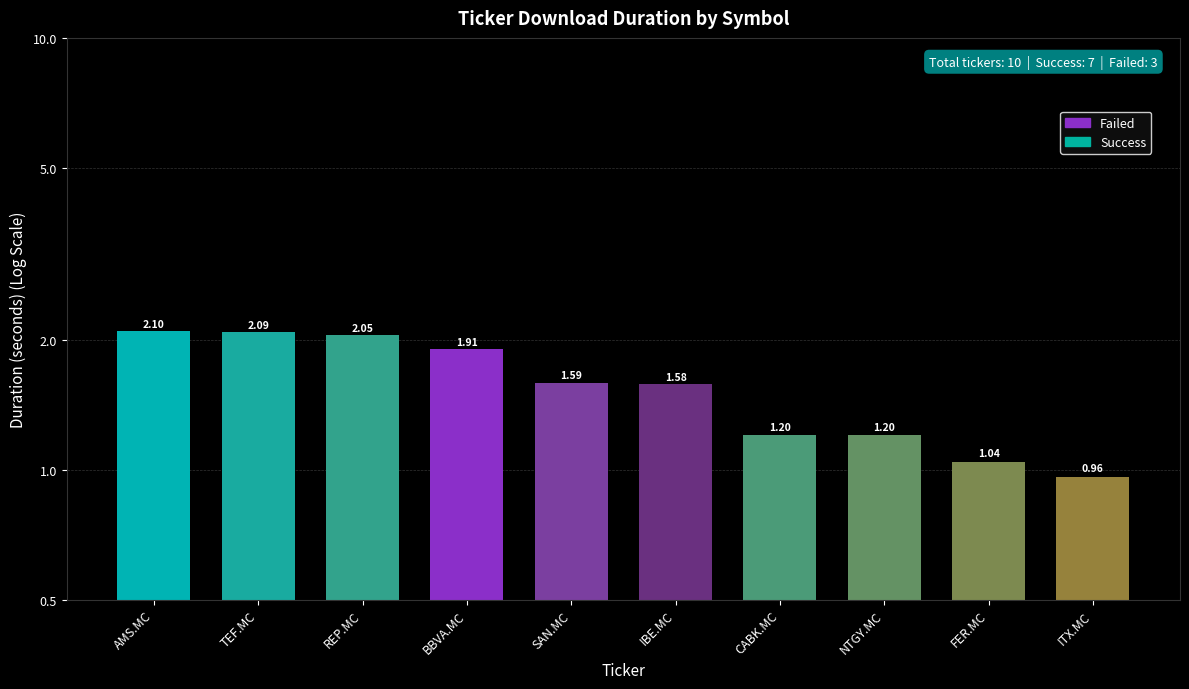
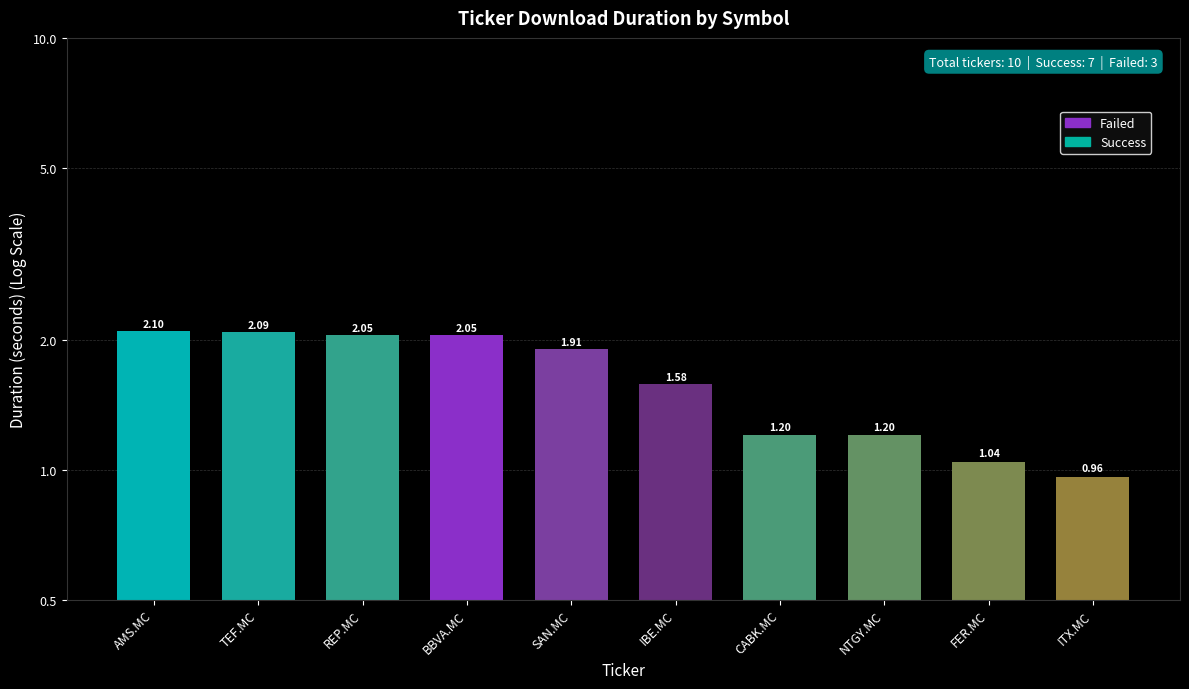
BBVA.MC: 1.91 -> 2.05
SAN.MC: 1.59 -> 1.91
